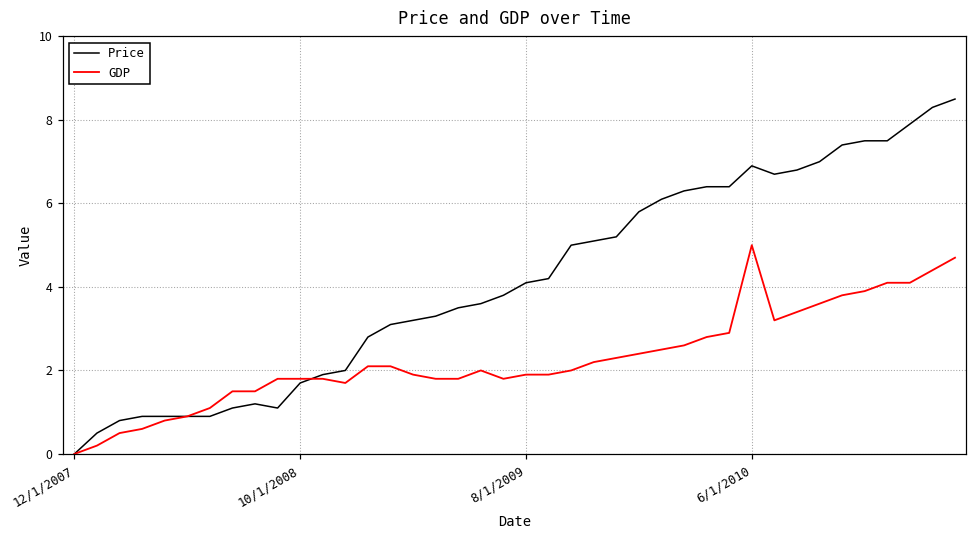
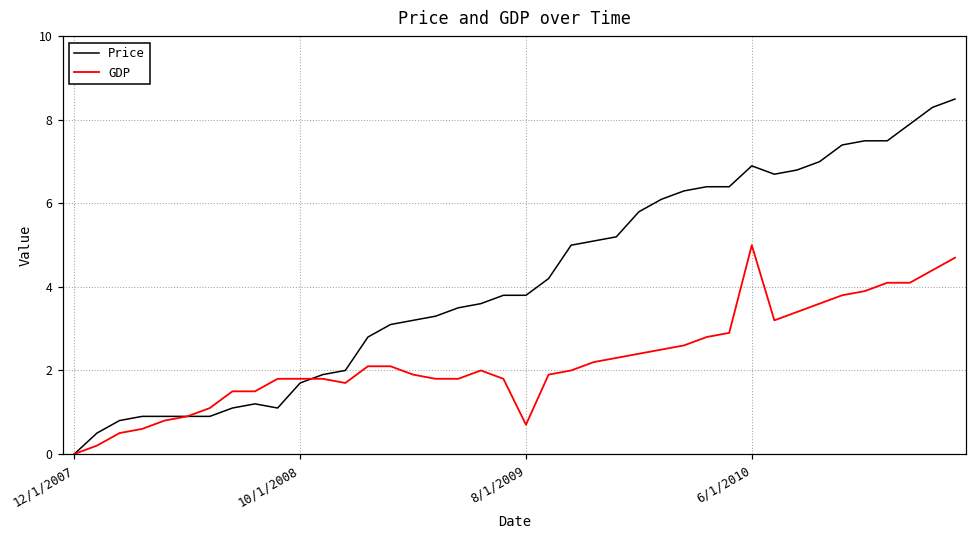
Price, 8/1/2009: 4.1 -> 3.8
GDP, 8/1/2009: 1.9 -> 0.7
